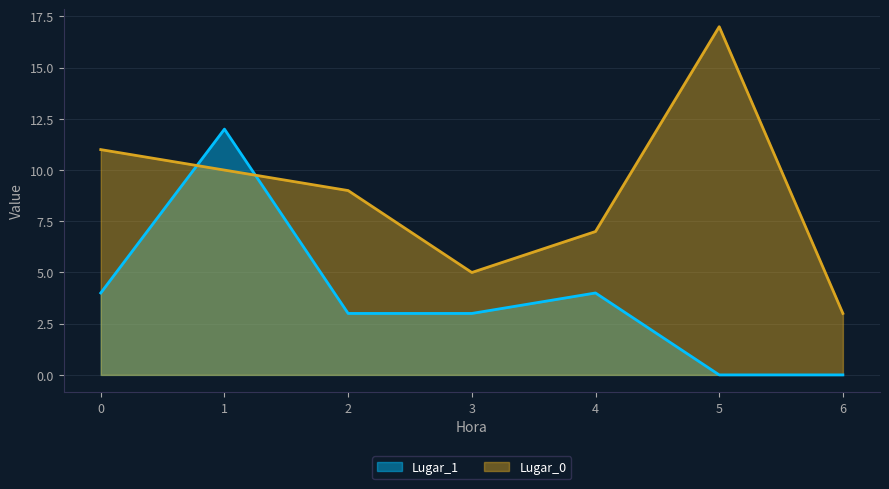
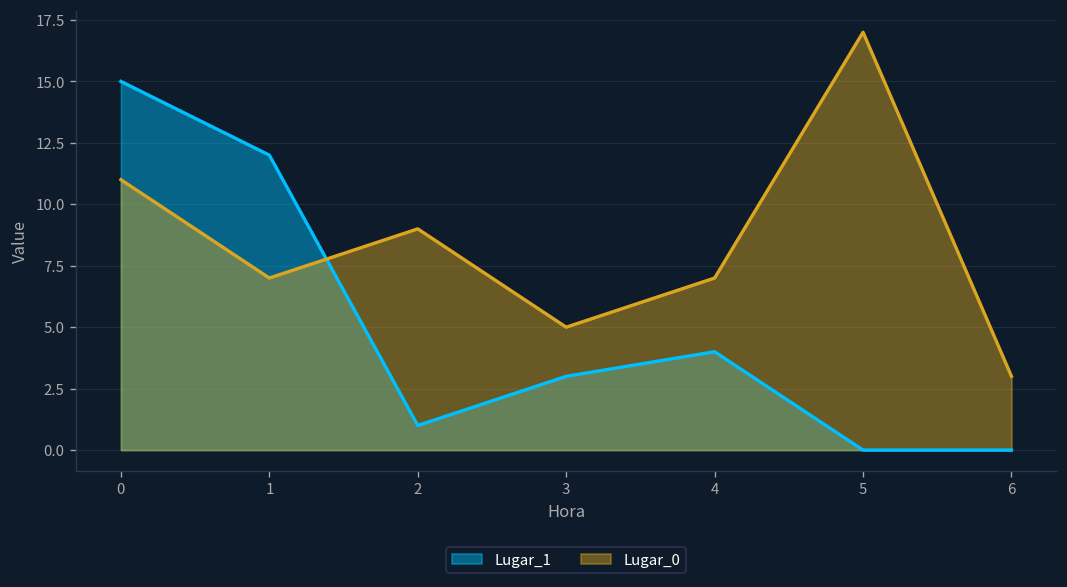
Lugar_1, 0: 4 -> 15
Lugar_0, 1: 10 -> 7
Lugar_1, 2: 3 -> 1
